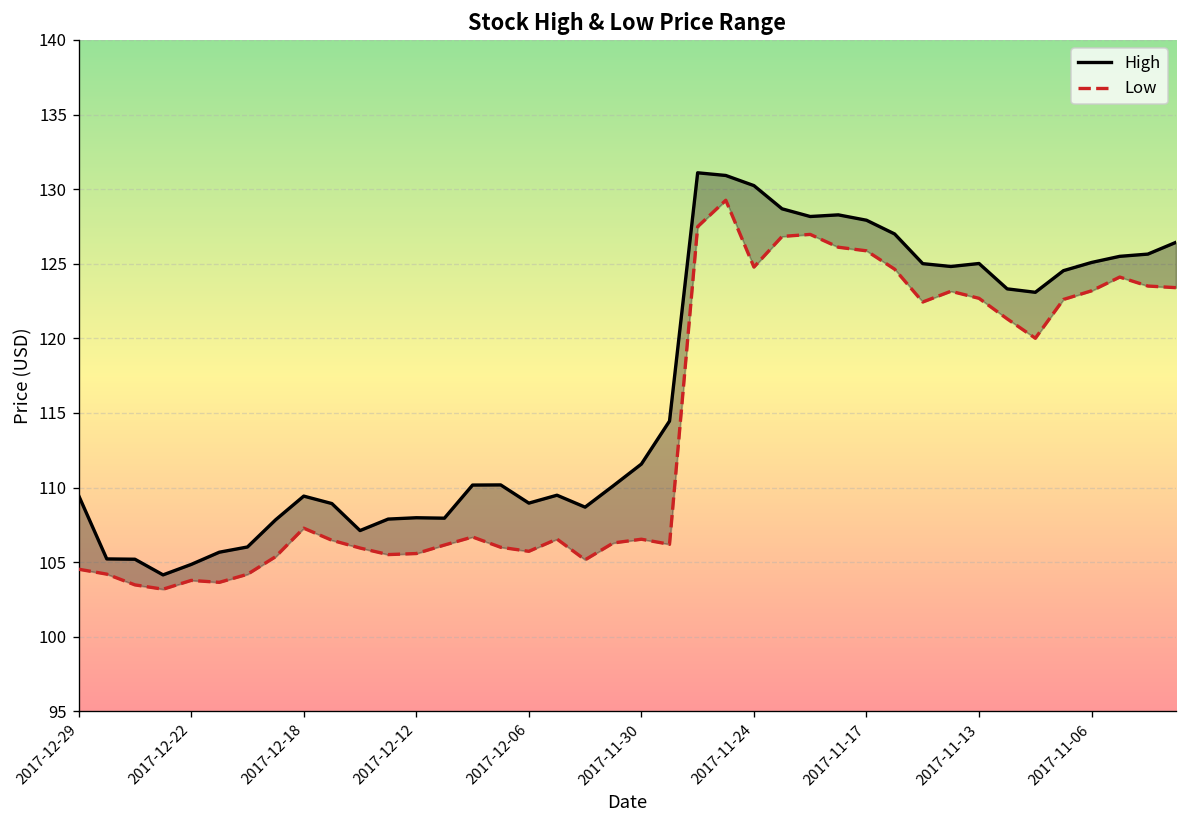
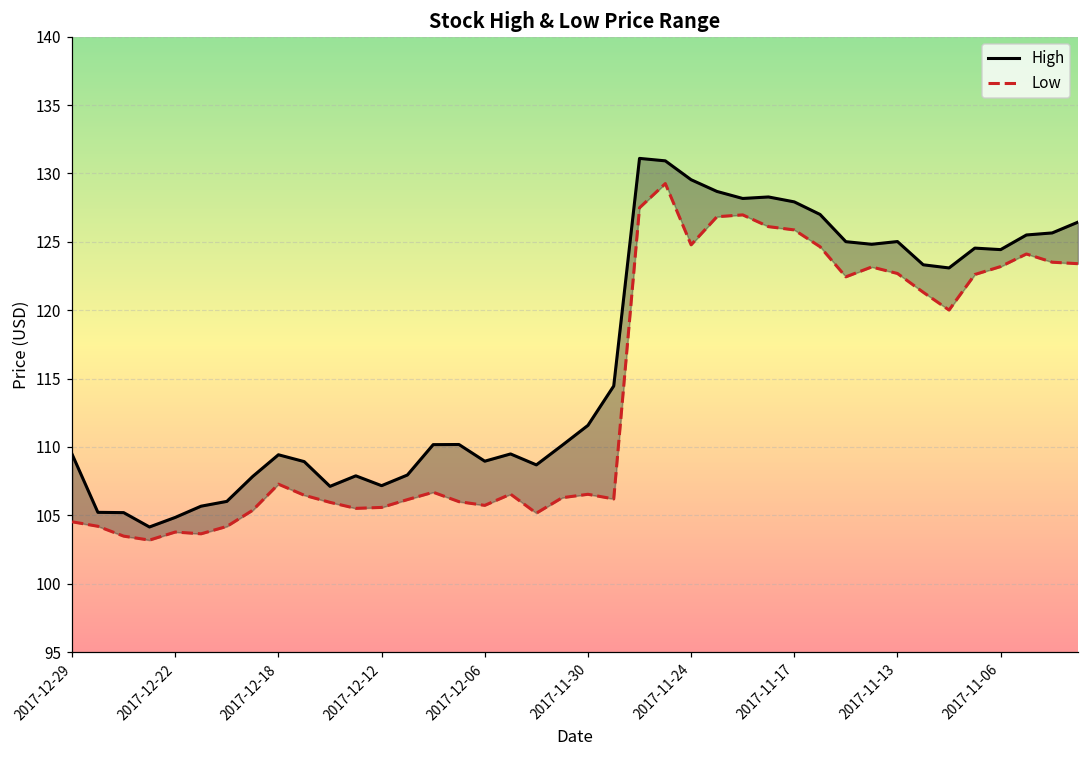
High, 2017-12-12: 108.0 -> 107.2
High, 2017-11-24: 130.2 -> 129.5
High, 2017-11-06: 125.1 -> 124.4
